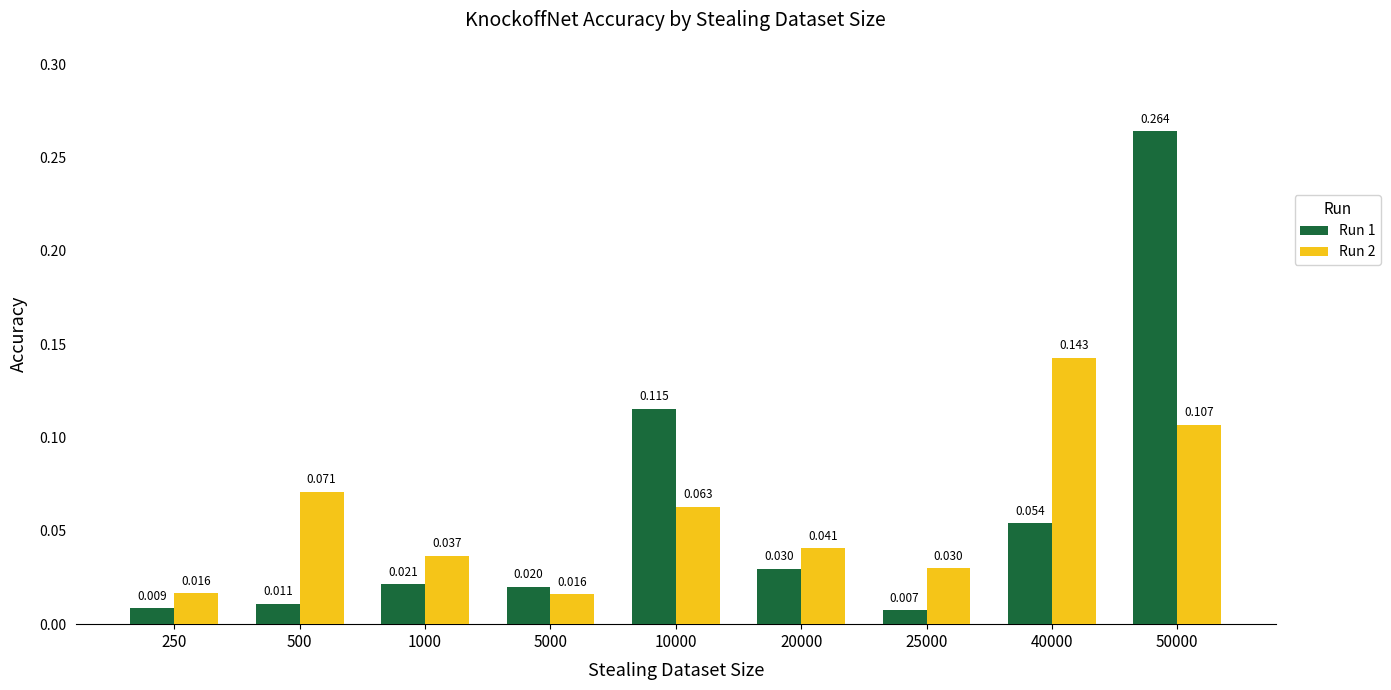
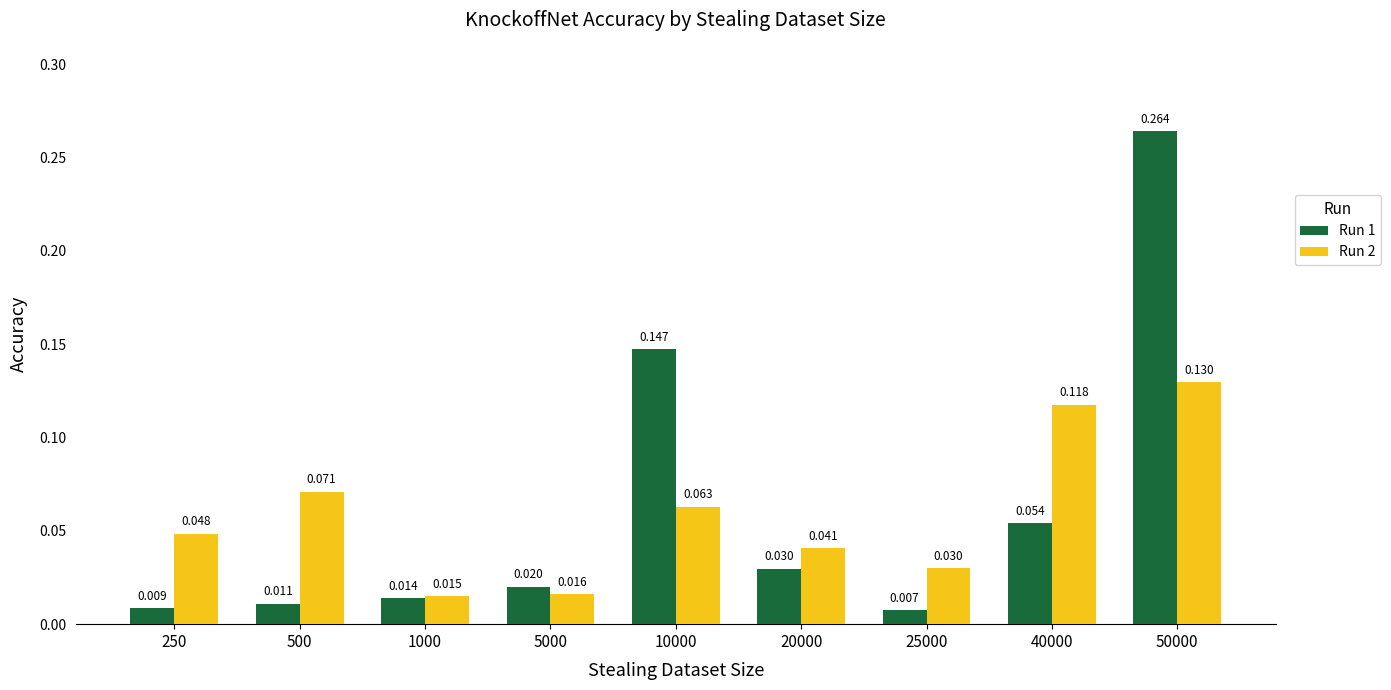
Run 2, 250: 0.016 -> 0.048
Run 1, 1000: 0.021 -> 0.014
Run 2, 1000: 0.037 -> 0.015
Run 1, 10000: 0.115 -> 0.147
Run 2, 40000: 0.143 -> 0.118
Run 2, 50000: 0.107 -> 0.130
